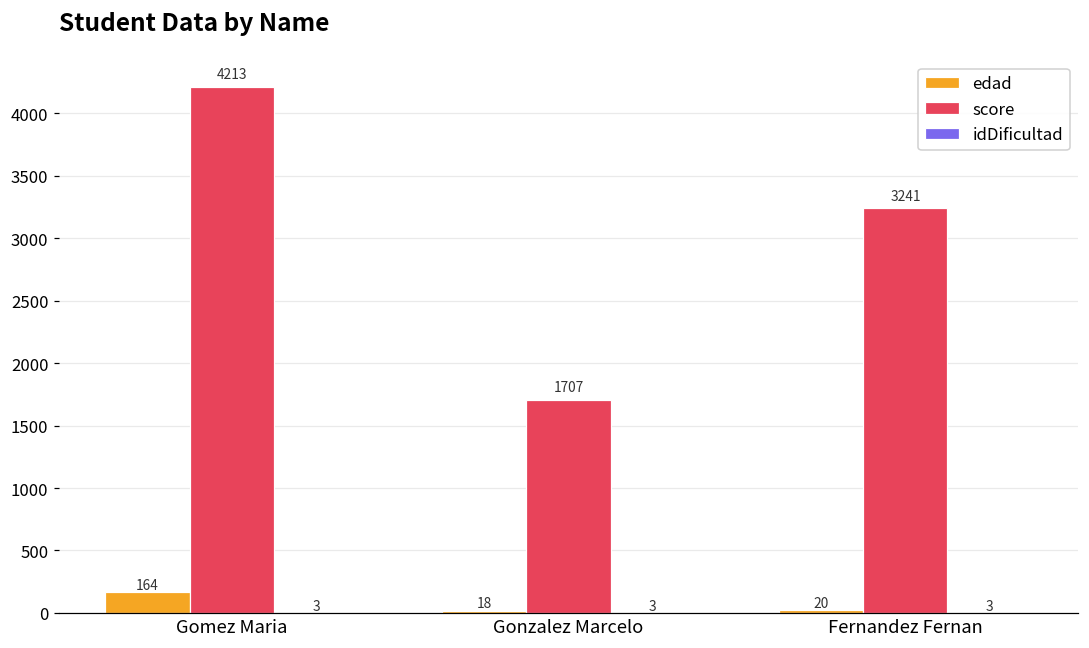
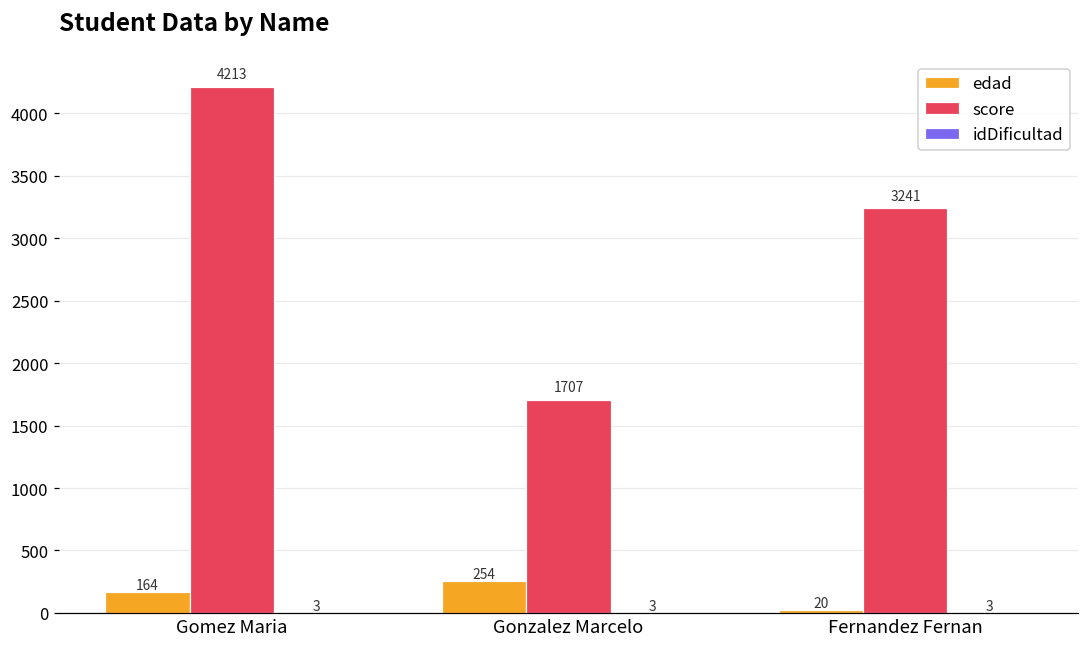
edad, Gonzalez Marcelo: 18 -> 254
